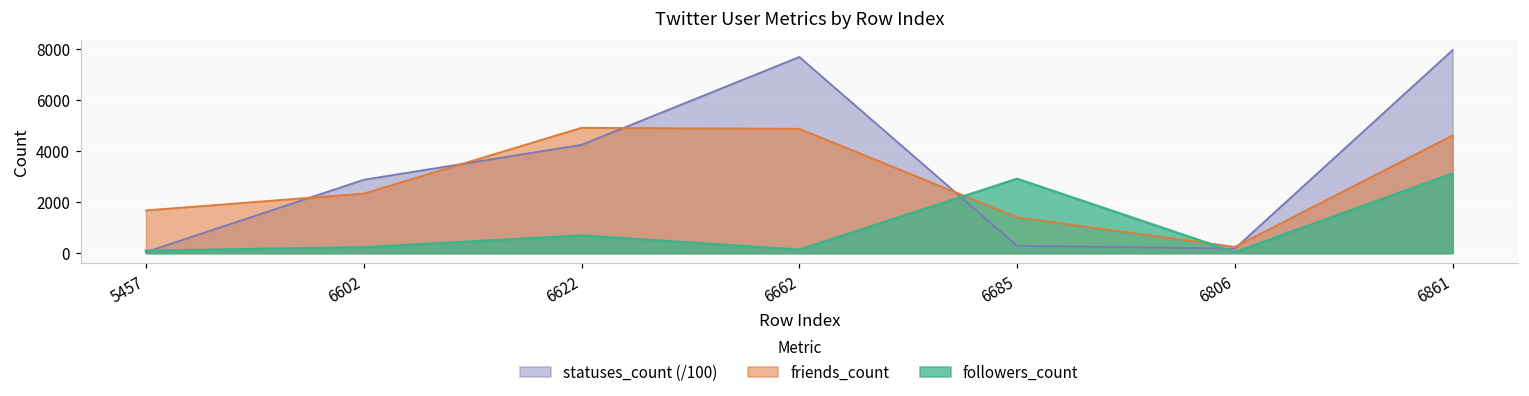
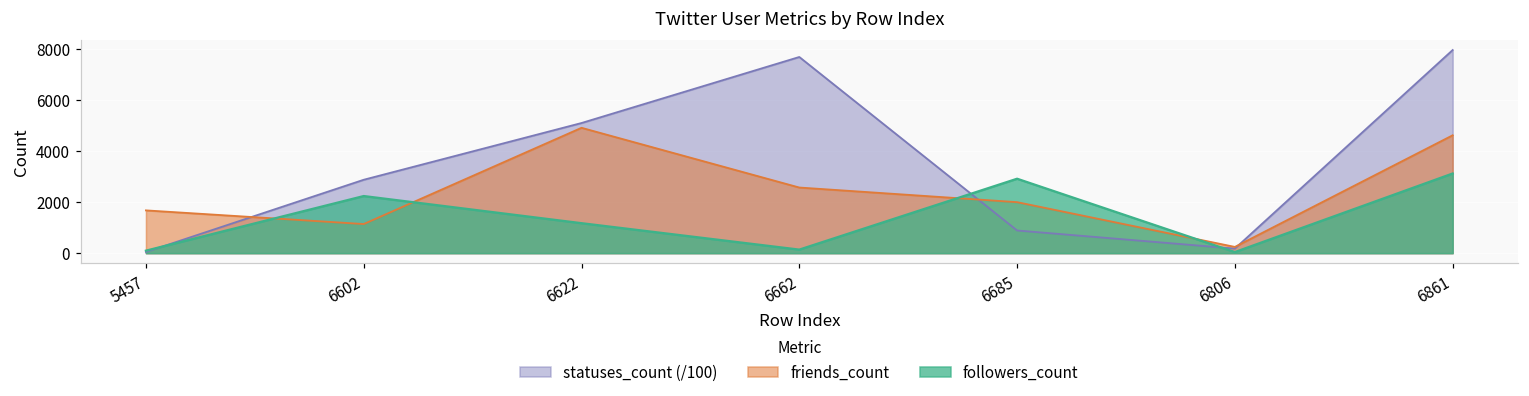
friends_count, 6602: 2300 -> 1100
followers_count, 6602: 200 -> 2200
statuses_count (/100), 6622: 4200 -> 5100
followers_count, 6622: 700 -> 1200
friends_count, 6662: 4900 -> 2600
statuses_count (/100), 6685: 300 -> 900
friends_count, 6685: 1400 -> 2000
